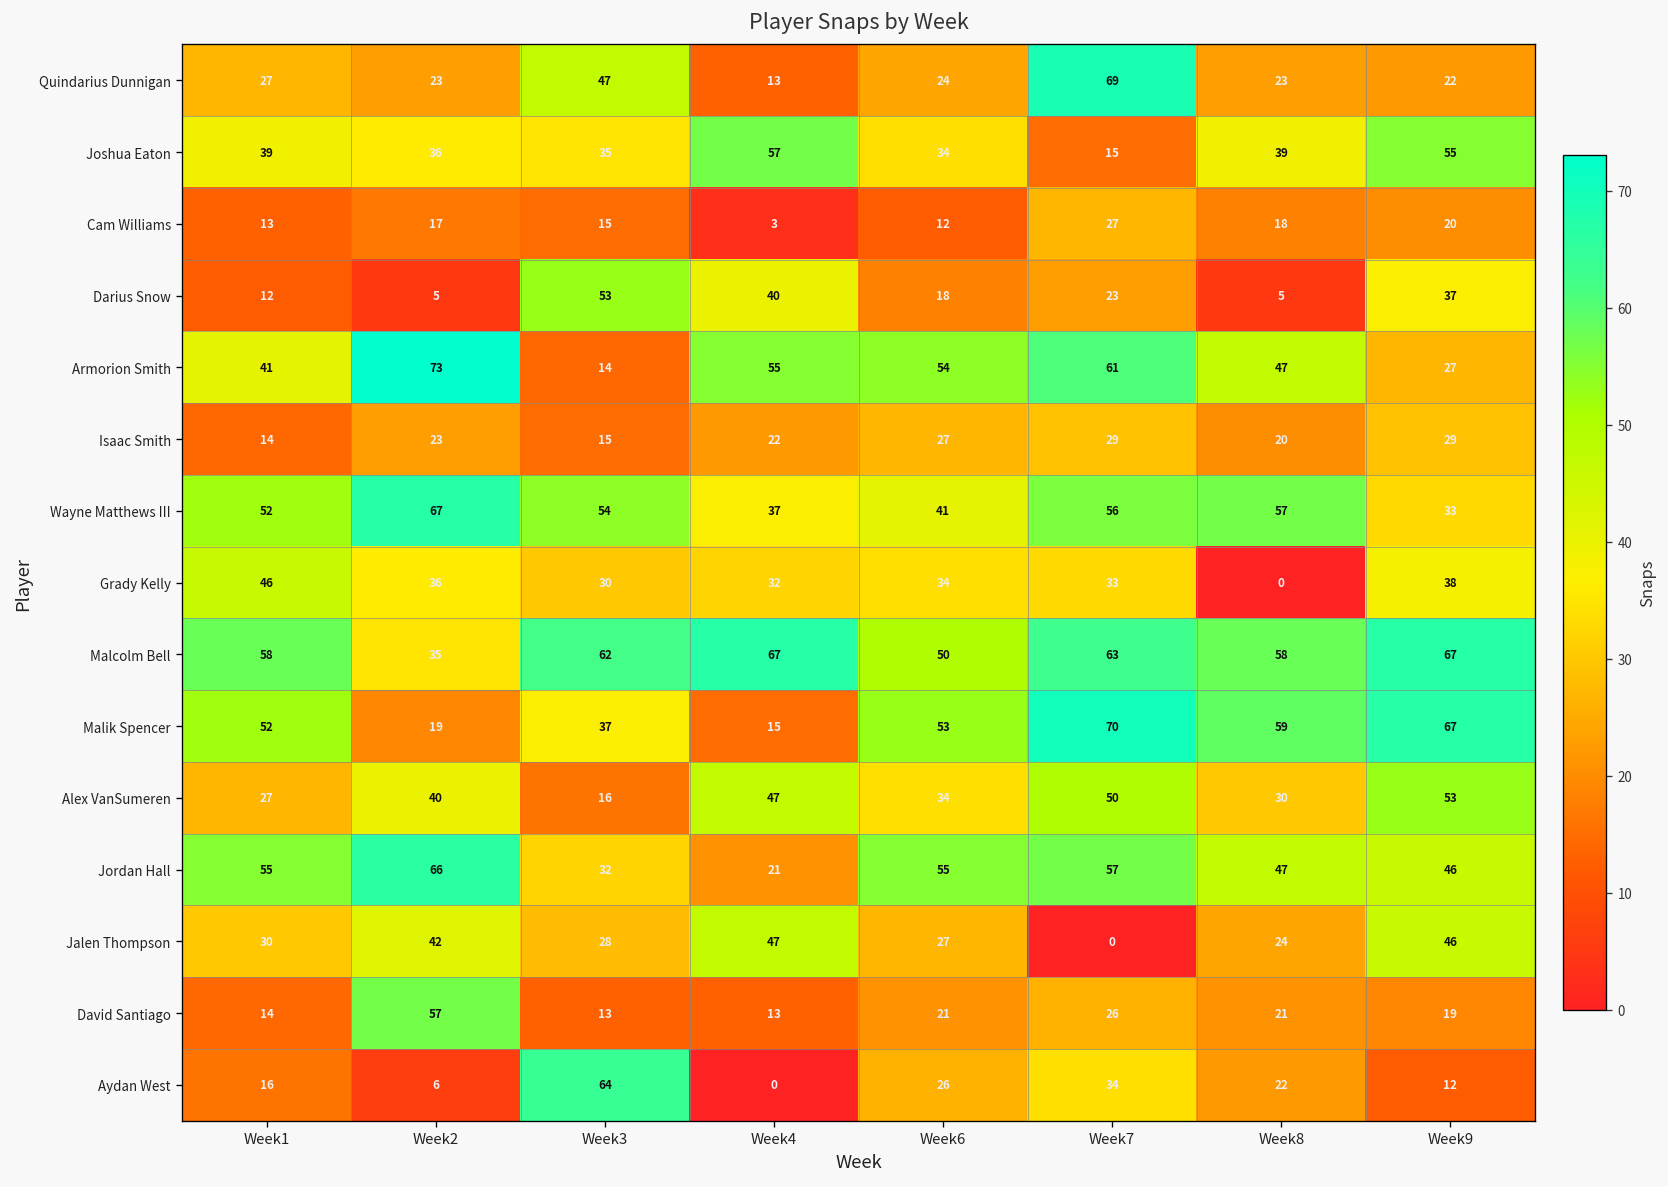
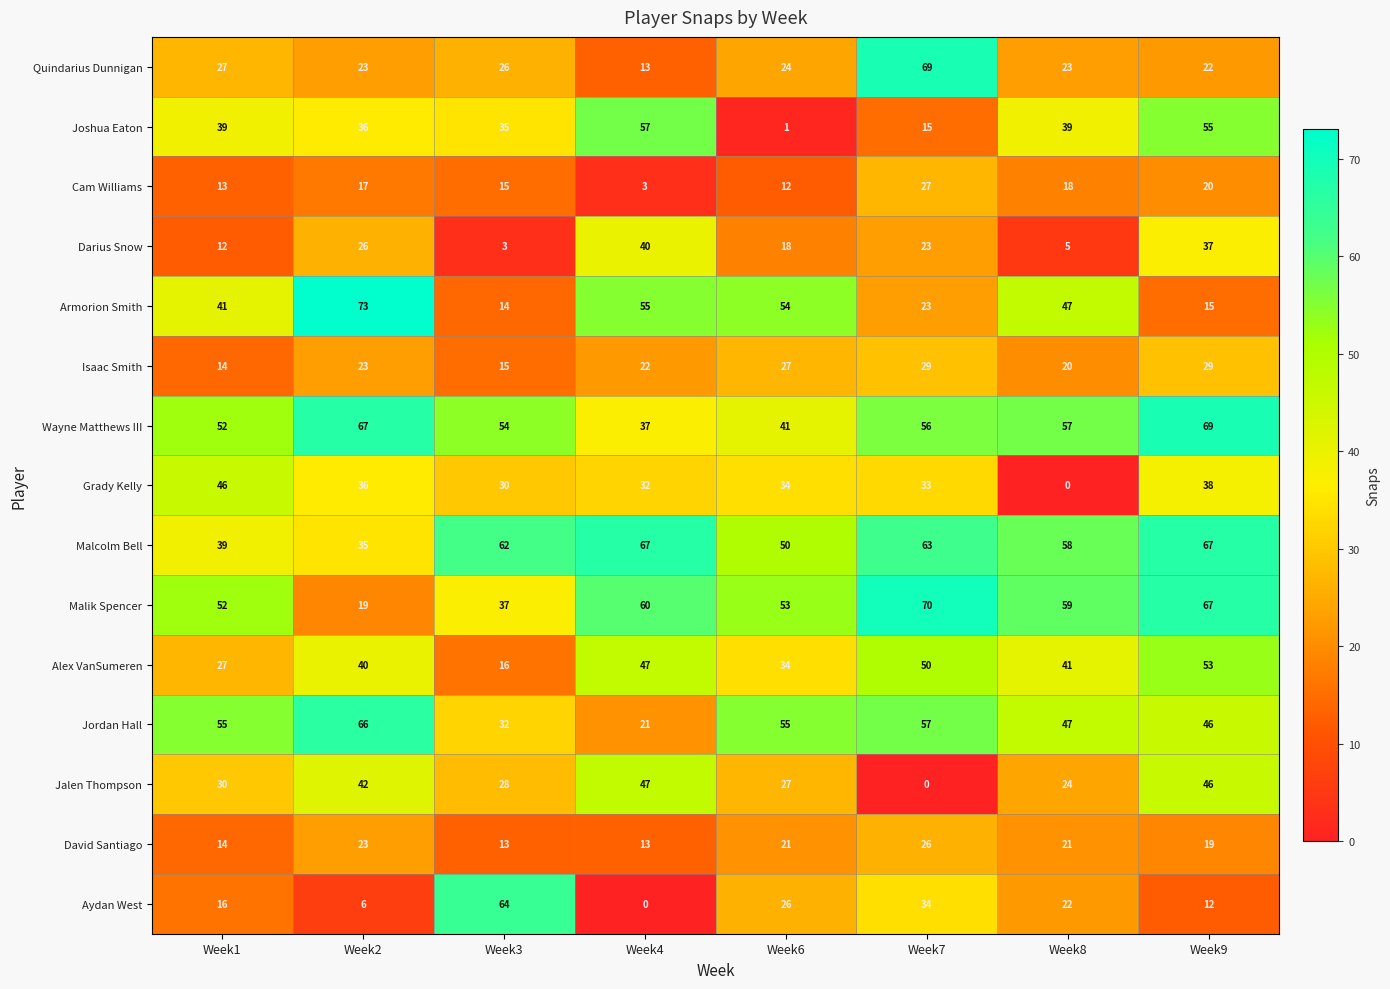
Quindarius Dunnigan, Week3: 47 -> 26
Joshua Eaton, Week6: 34 -> 1
Darius Snow, Week2: 5 -> 26
Darius Snow, Week3: 53 -> 3
Armorion Smith, Week7: 61 -> 23
Armorion Smith, Week9: 27 -> 15
Wayne Matthews III, Week9: 33 -> 69
Malcolm Bell, Week1: 58 -> 39
Malik Spencer, Week4: 15 -> 60
Alex VanSumeren, Week8: 30 -> 41
David Santiago, Week2: 57 -> 23
